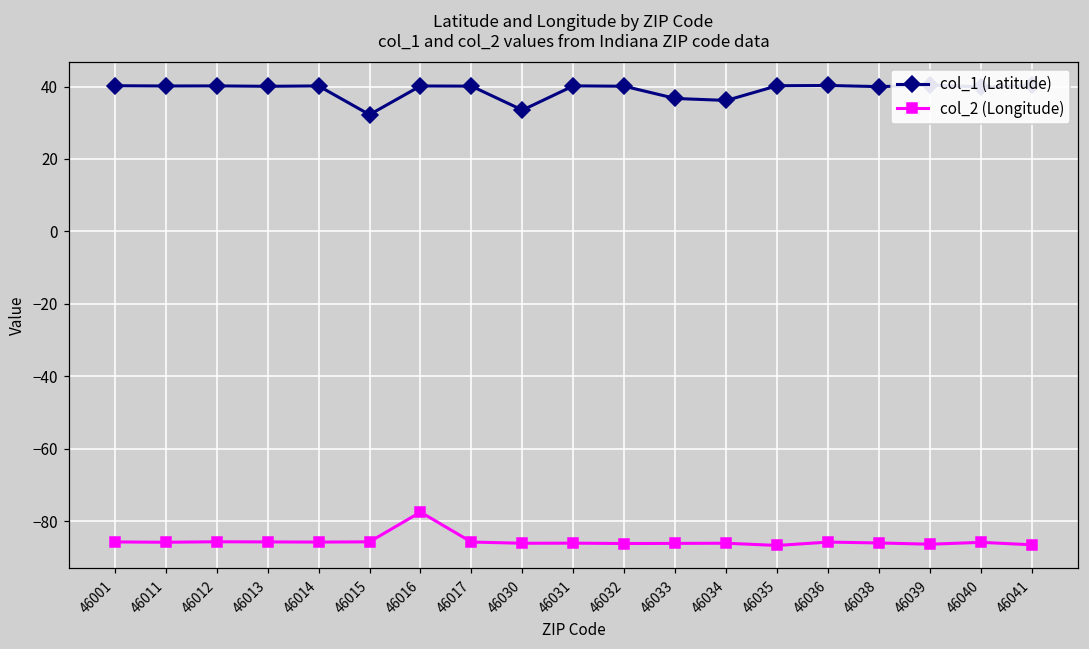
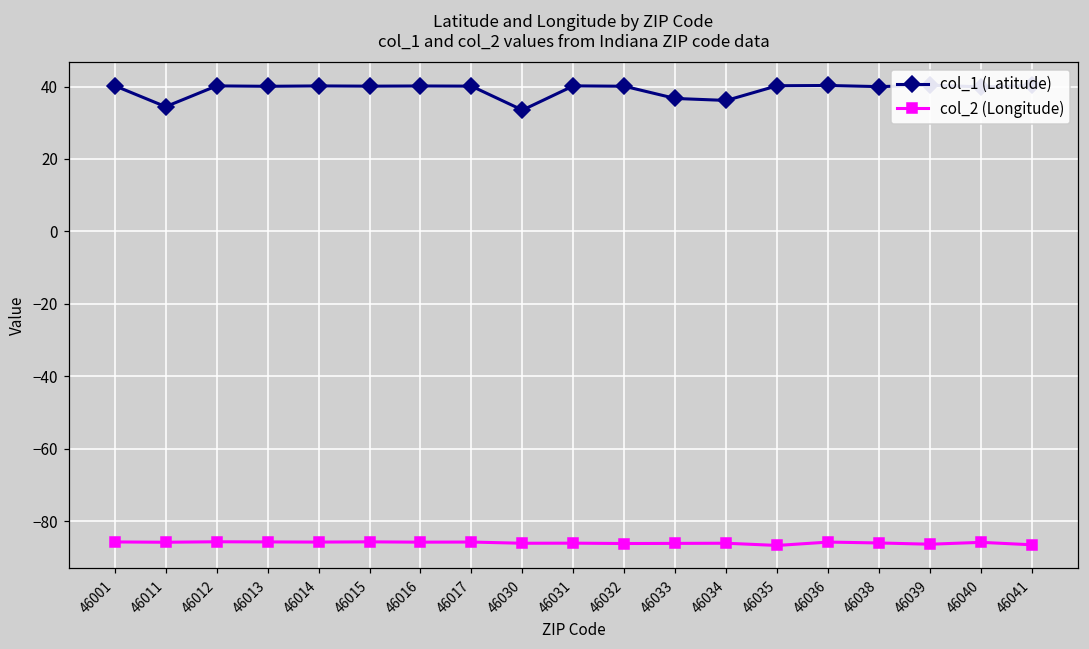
col_1 (Latitude), 46011: 40 -> 34
col_1 (Latitude), 46015: 32 -> 40
col_2 (Longitude), 46016: -77 -> -86
